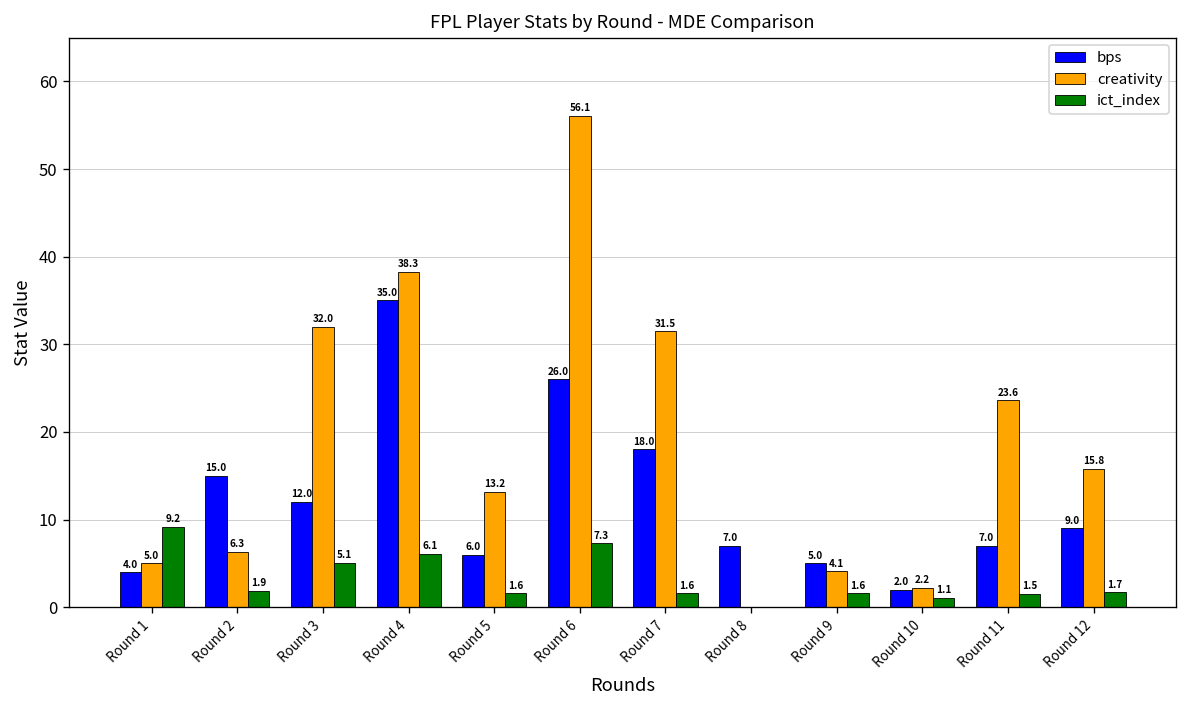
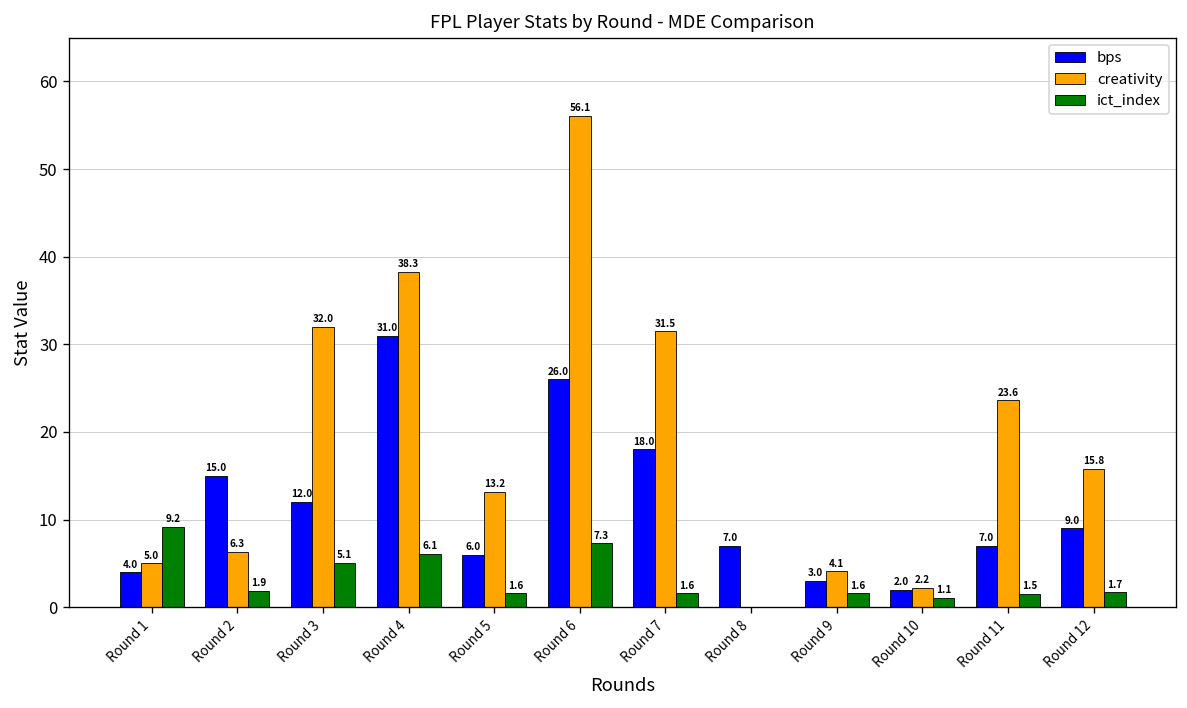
bps, Round 4: 35.0 -> 31.0
bps, Round 9: 5.0 -> 3.0
